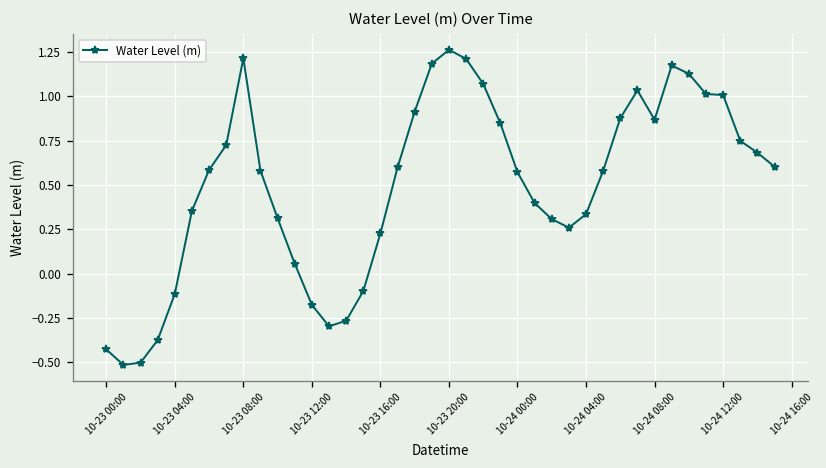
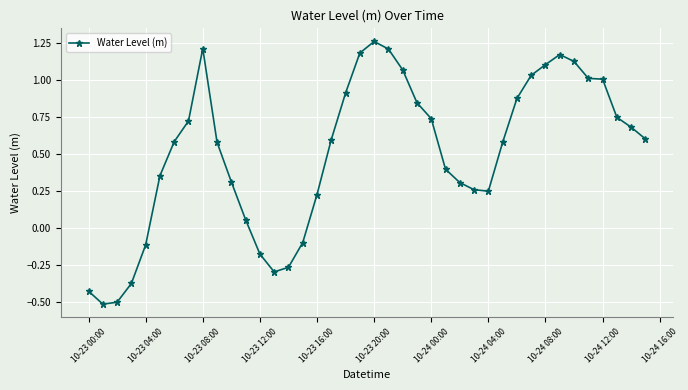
10-24 00:00: 0.57 -> 0.74
10-24 04:00: 0.34 -> 0.25
10-24 08:00: 0.87 -> 1.11
